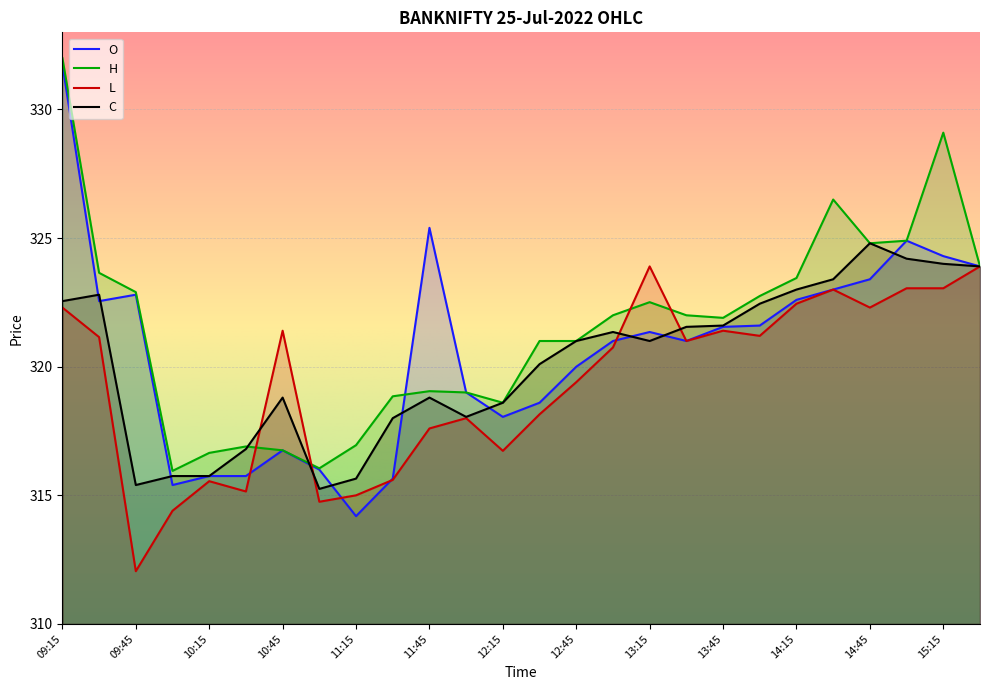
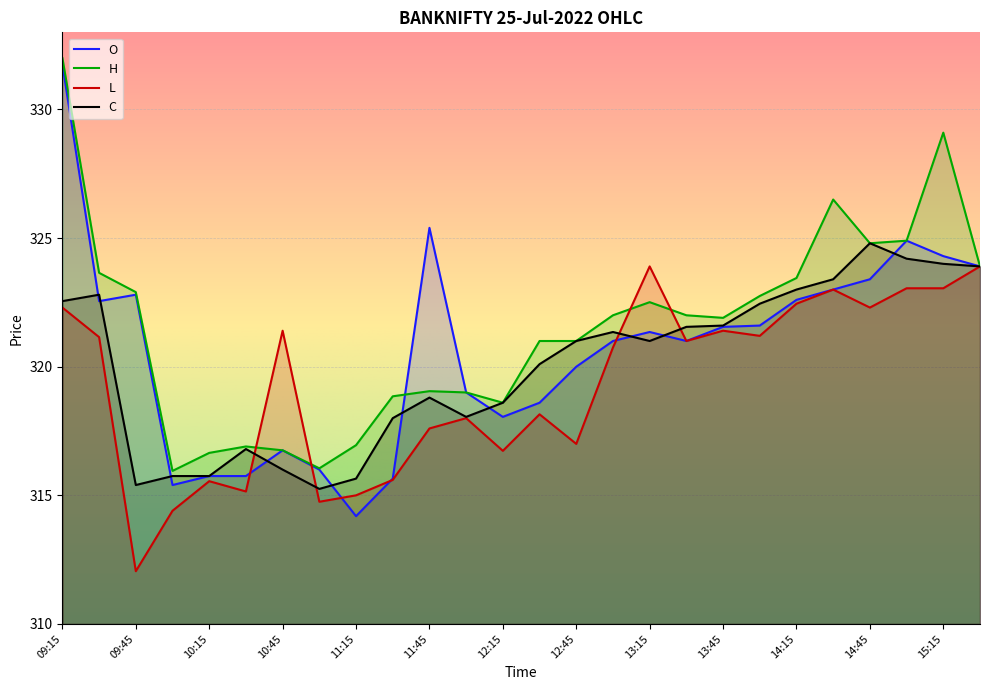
C, 10:45: 318.8 -> 316.0
L, 12:45: 319.4 -> 317.0
